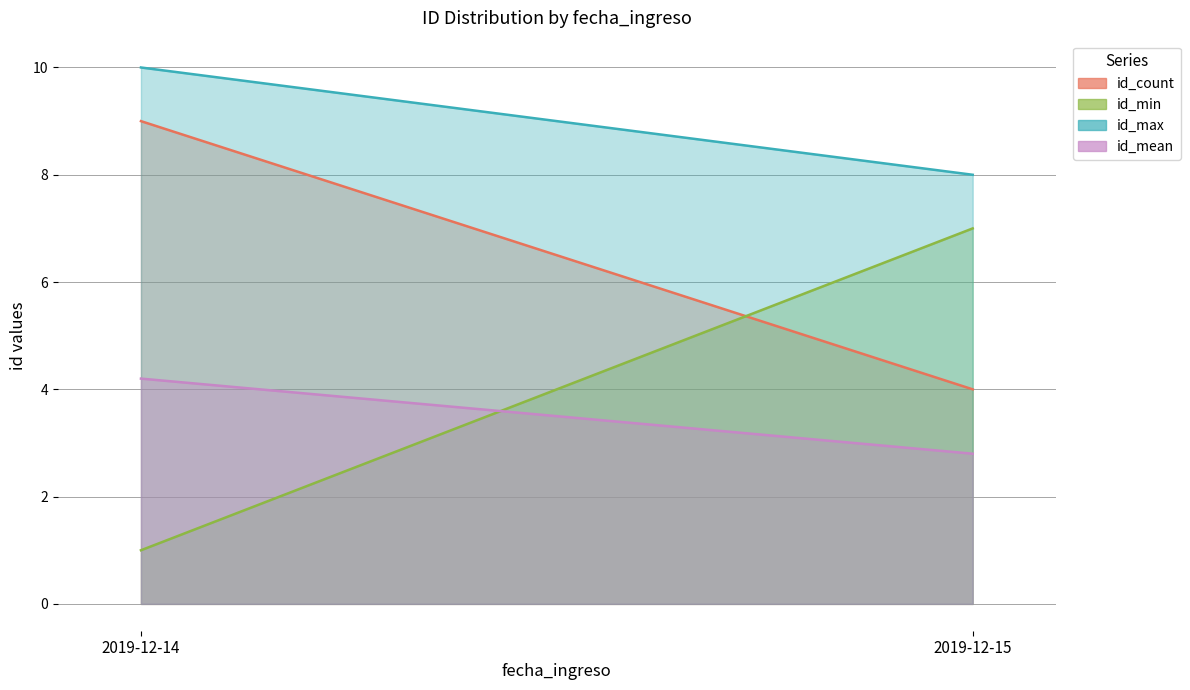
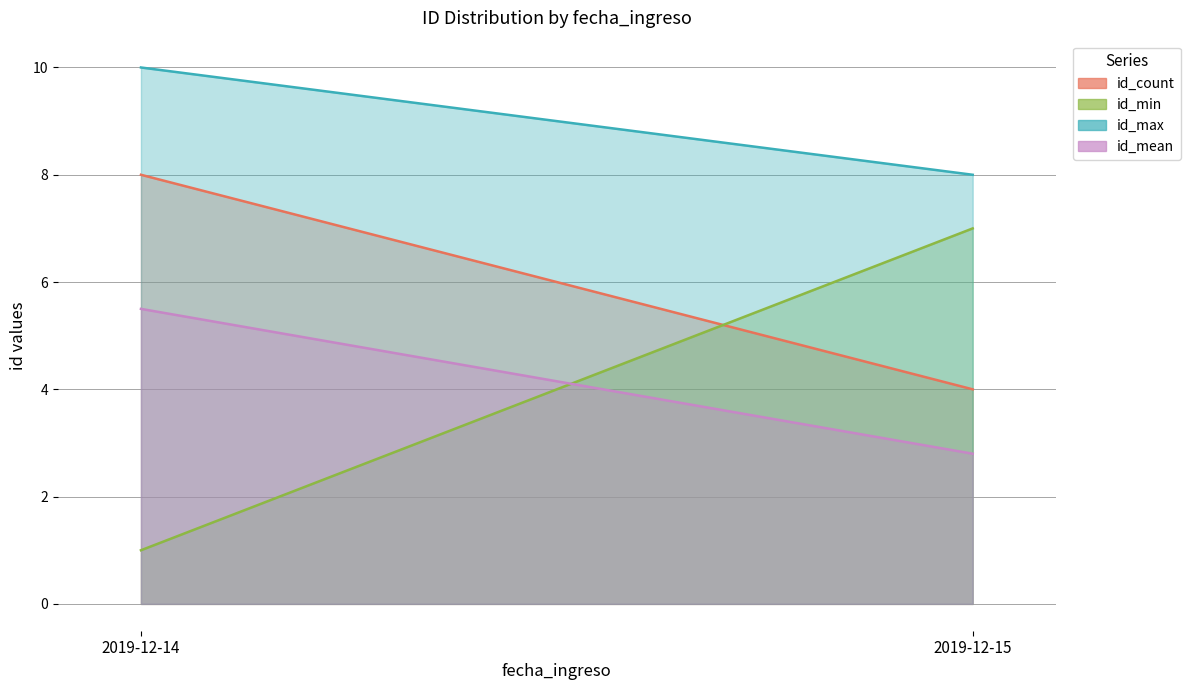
id_count, 2019-12-14: 9 -> 8
id_mean, 2019-12-14: 4.2 -> 5.5
